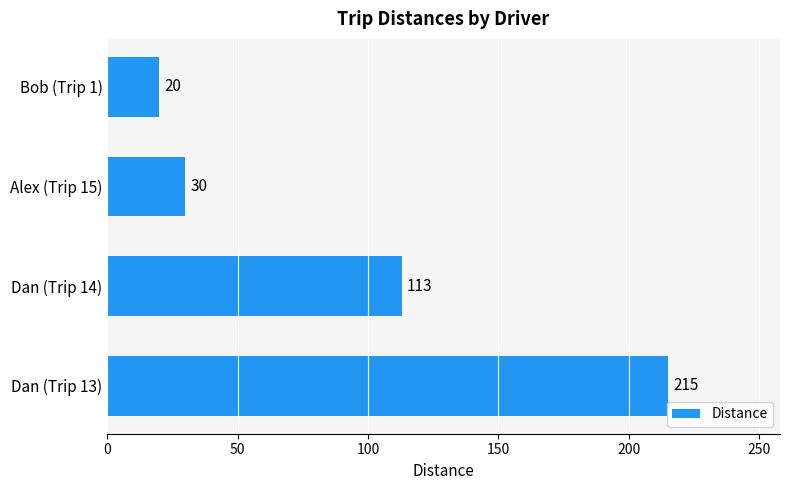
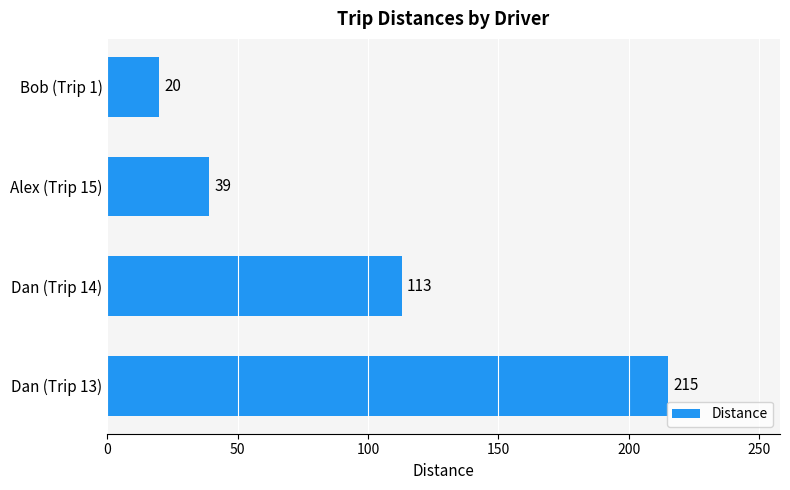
Alex (Trip 15): 30 -> 39
